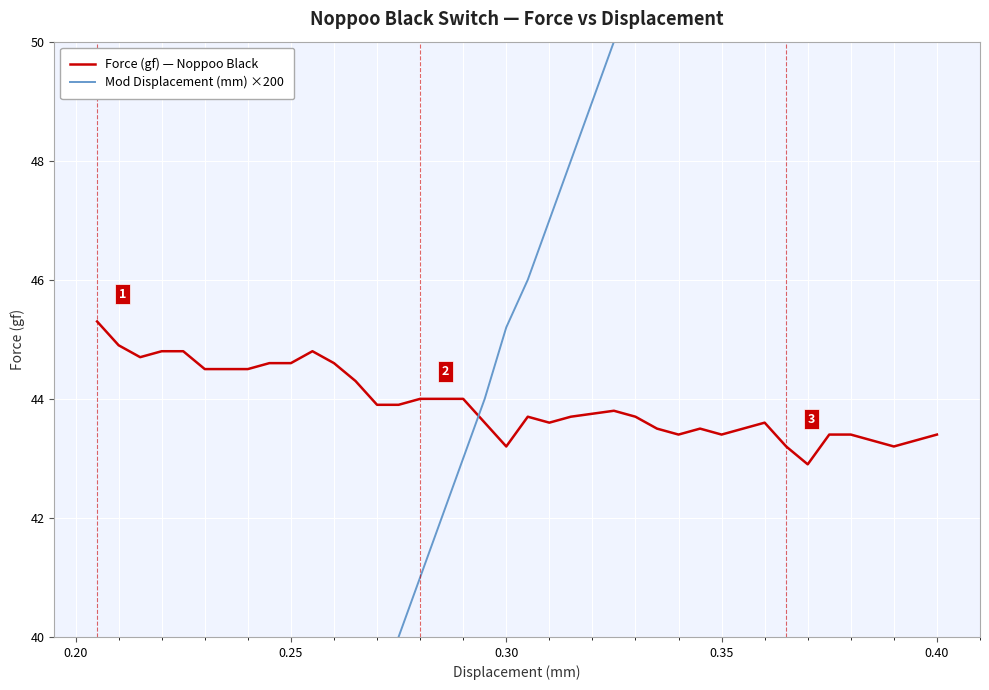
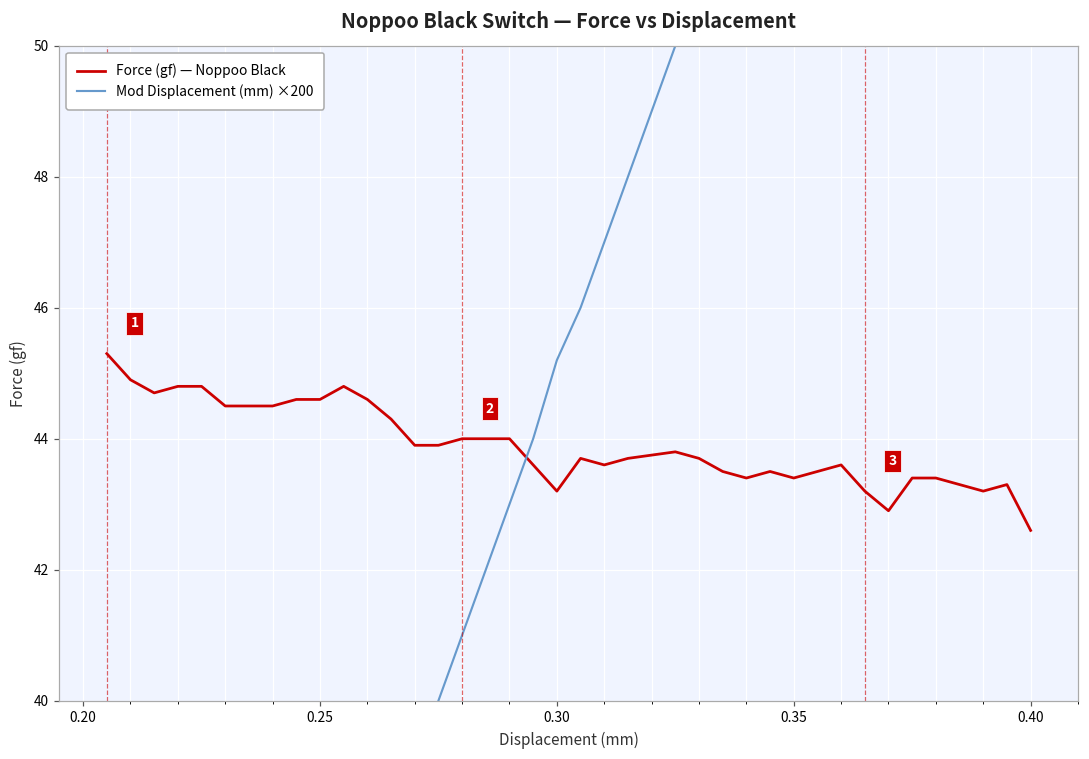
Force (gf) — Noppoo Black, 0.40: 43.4 -> 42.6
